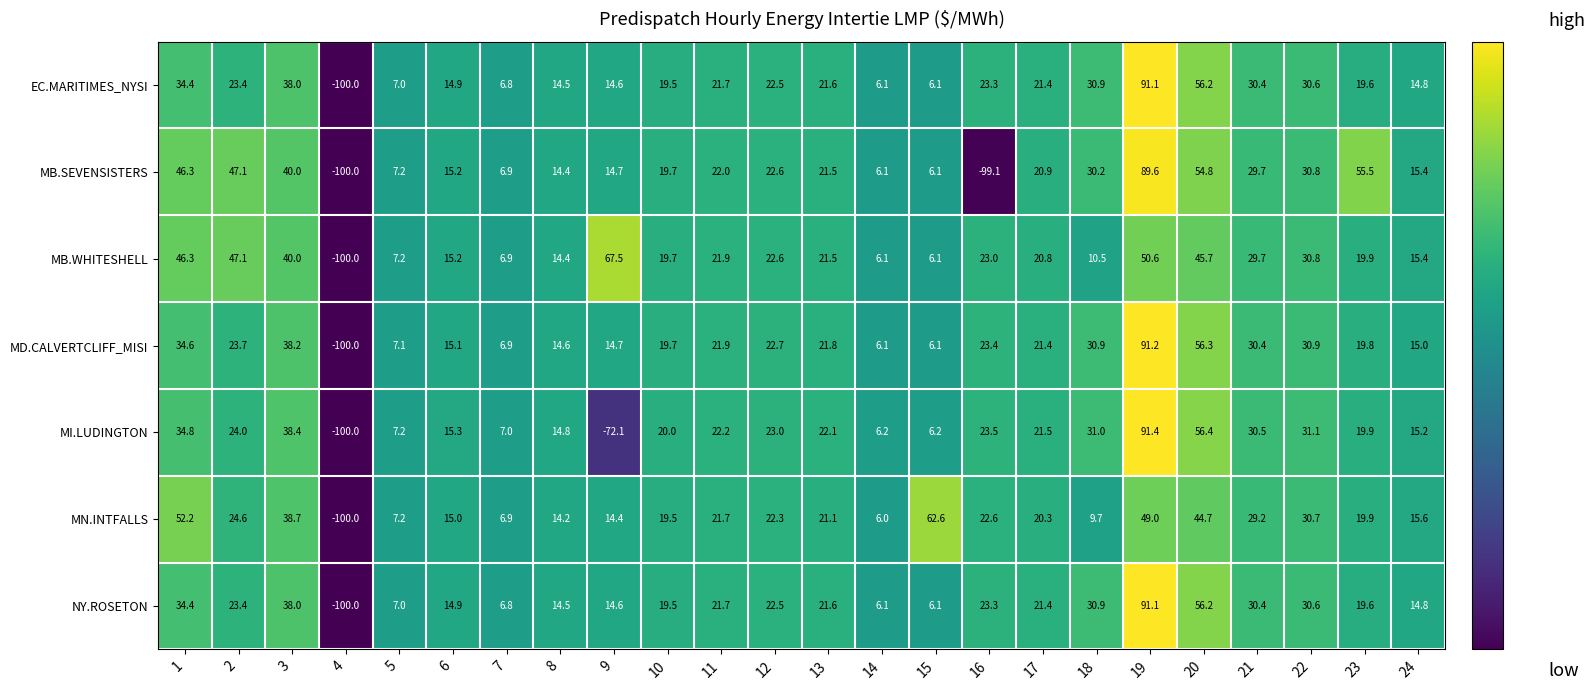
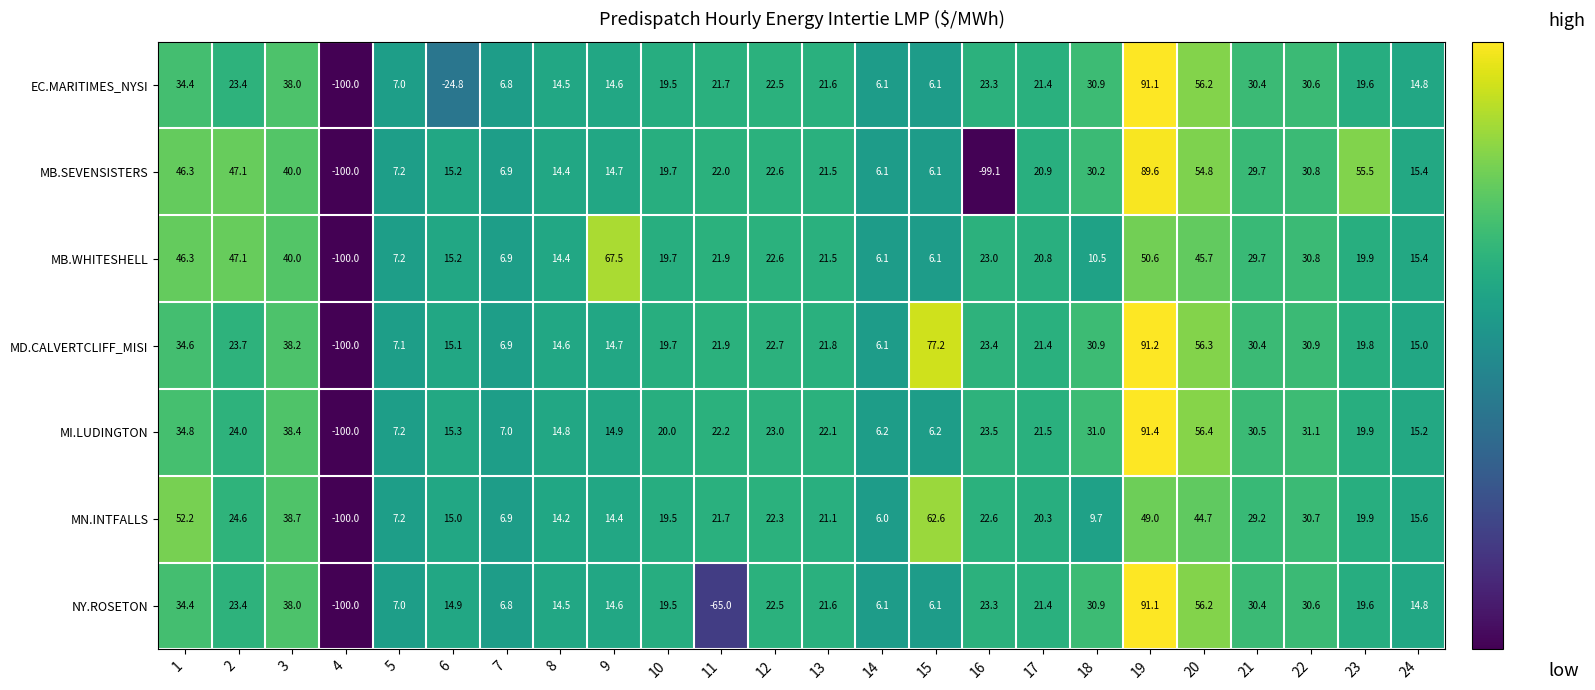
EC.MARITIMES_NYSI, 6: 14.9 -> -24.8
MD.CALVERTCLIFF_MISI, 15: 6.1 -> 77.2
MI.LUDINGTON, 9: -72.1 -> 14.9
NY.ROSETON, 11: 21.7 -> -65.0
